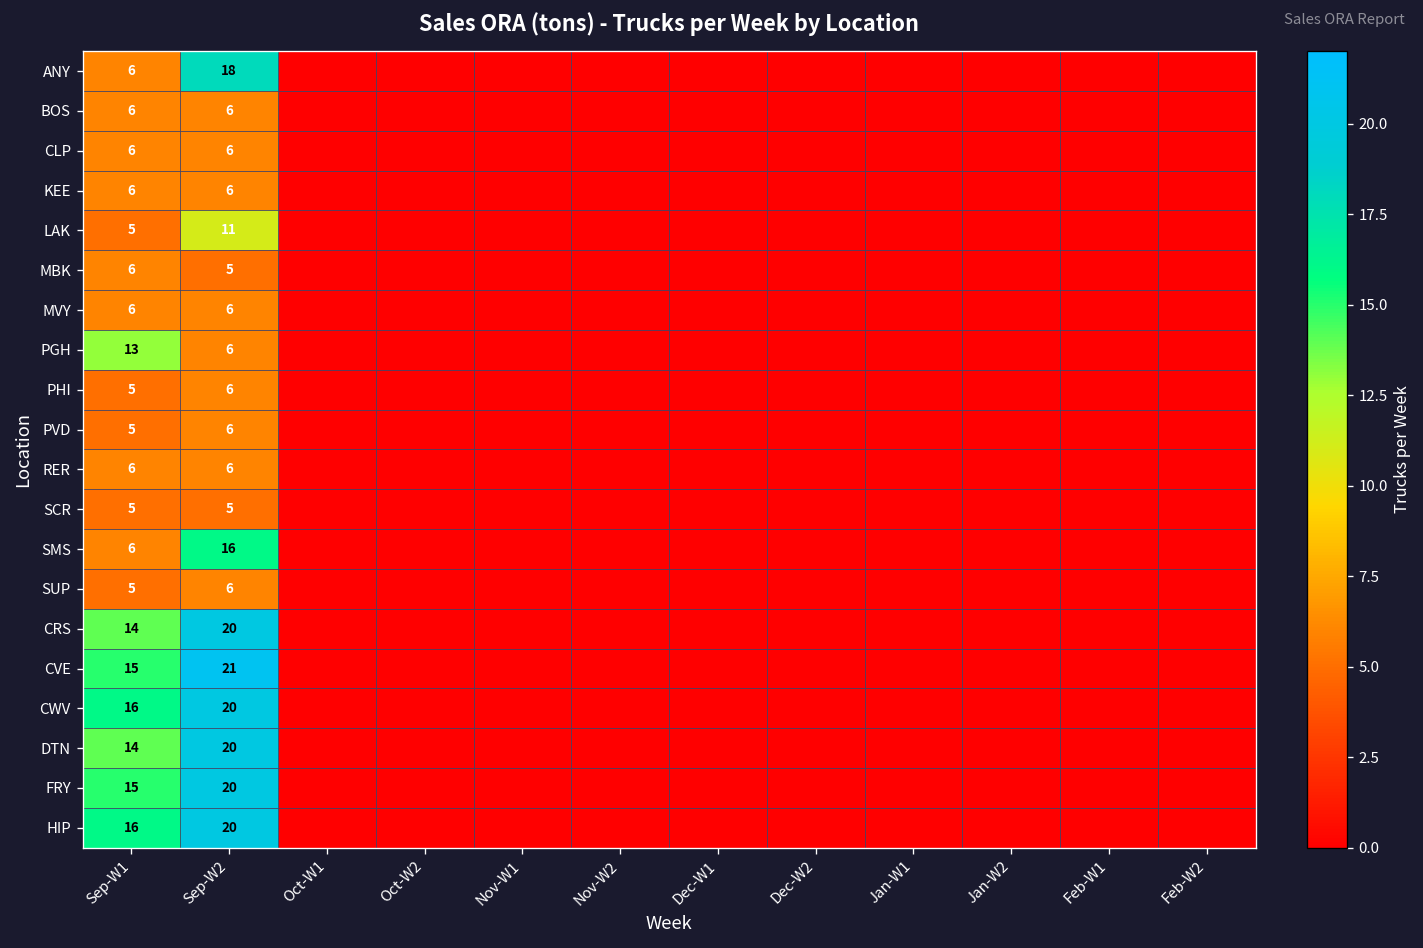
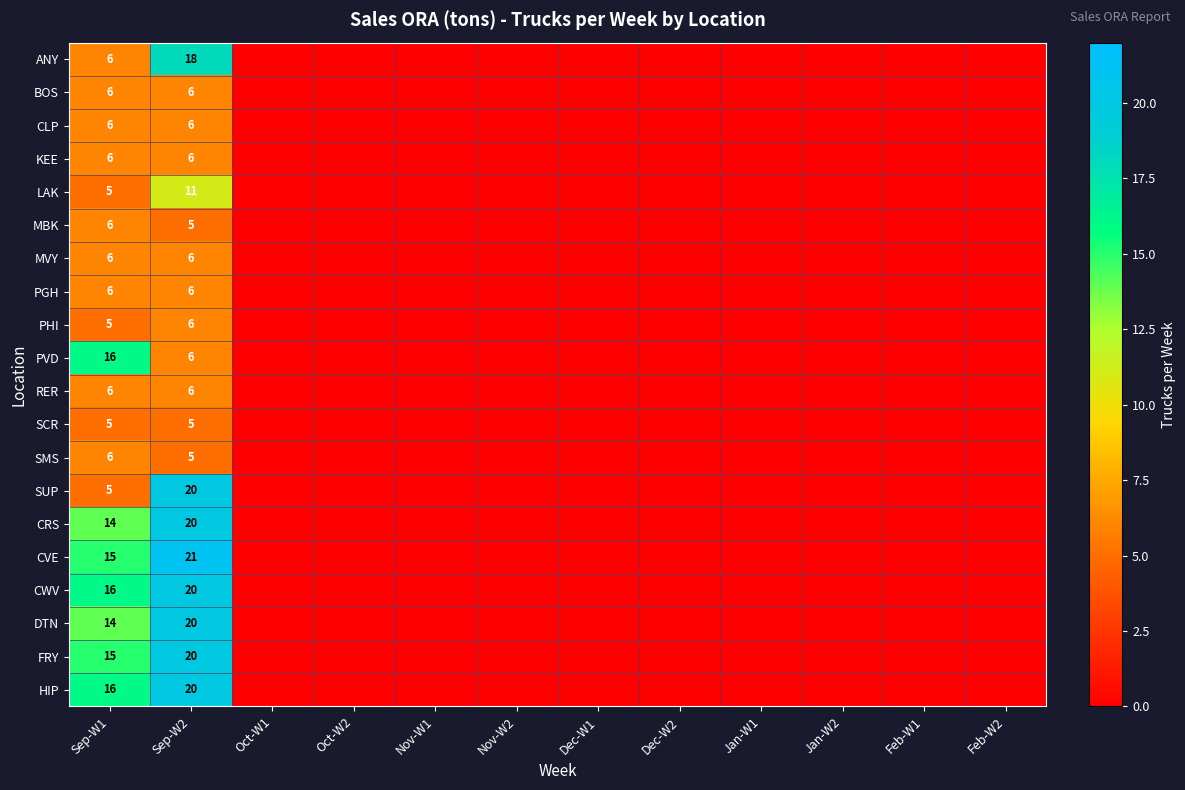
PGH, Sep-W1: 13 -> 6
PVD, Sep-W1: 5 -> 16
SMS, Sep-W2: 16 -> 5
SUP, Sep-W2: 6 -> 20
